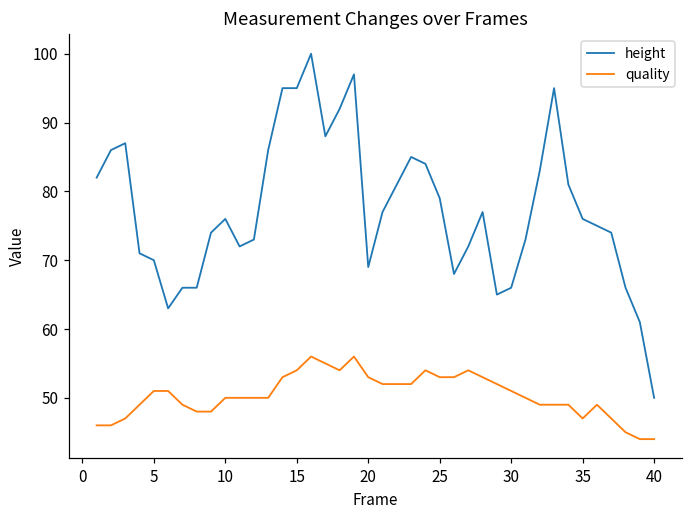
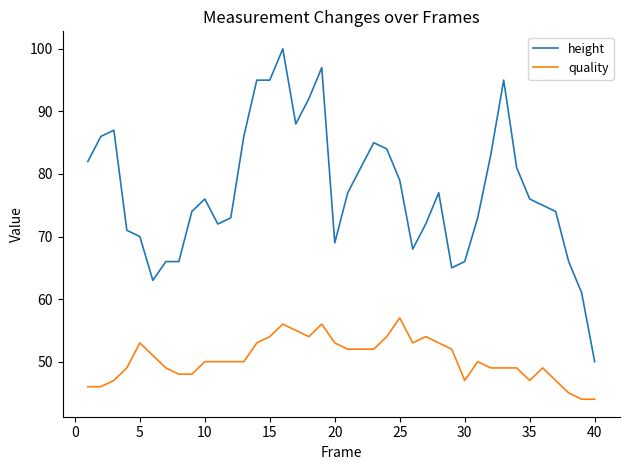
quality, 5: 51 -> 53
quality, 25: 53 -> 57
quality, 30: 51 -> 47
